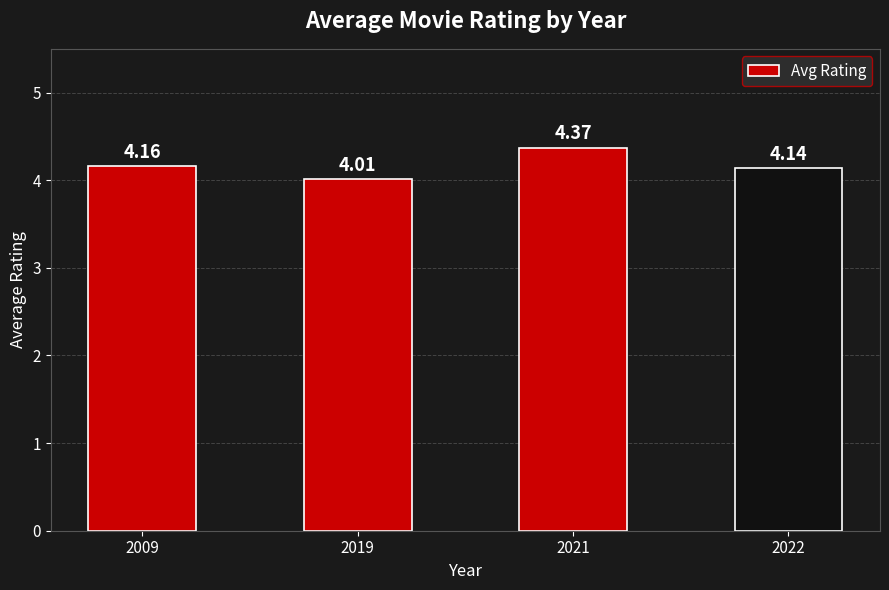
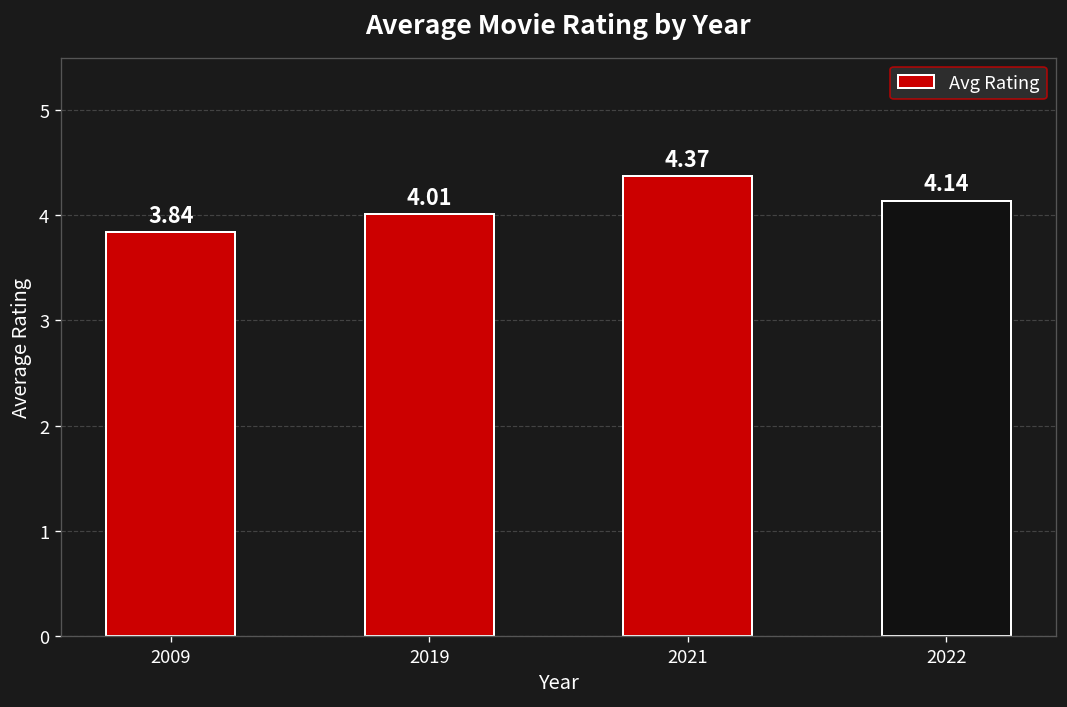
2009: 4.16 -> 3.84
